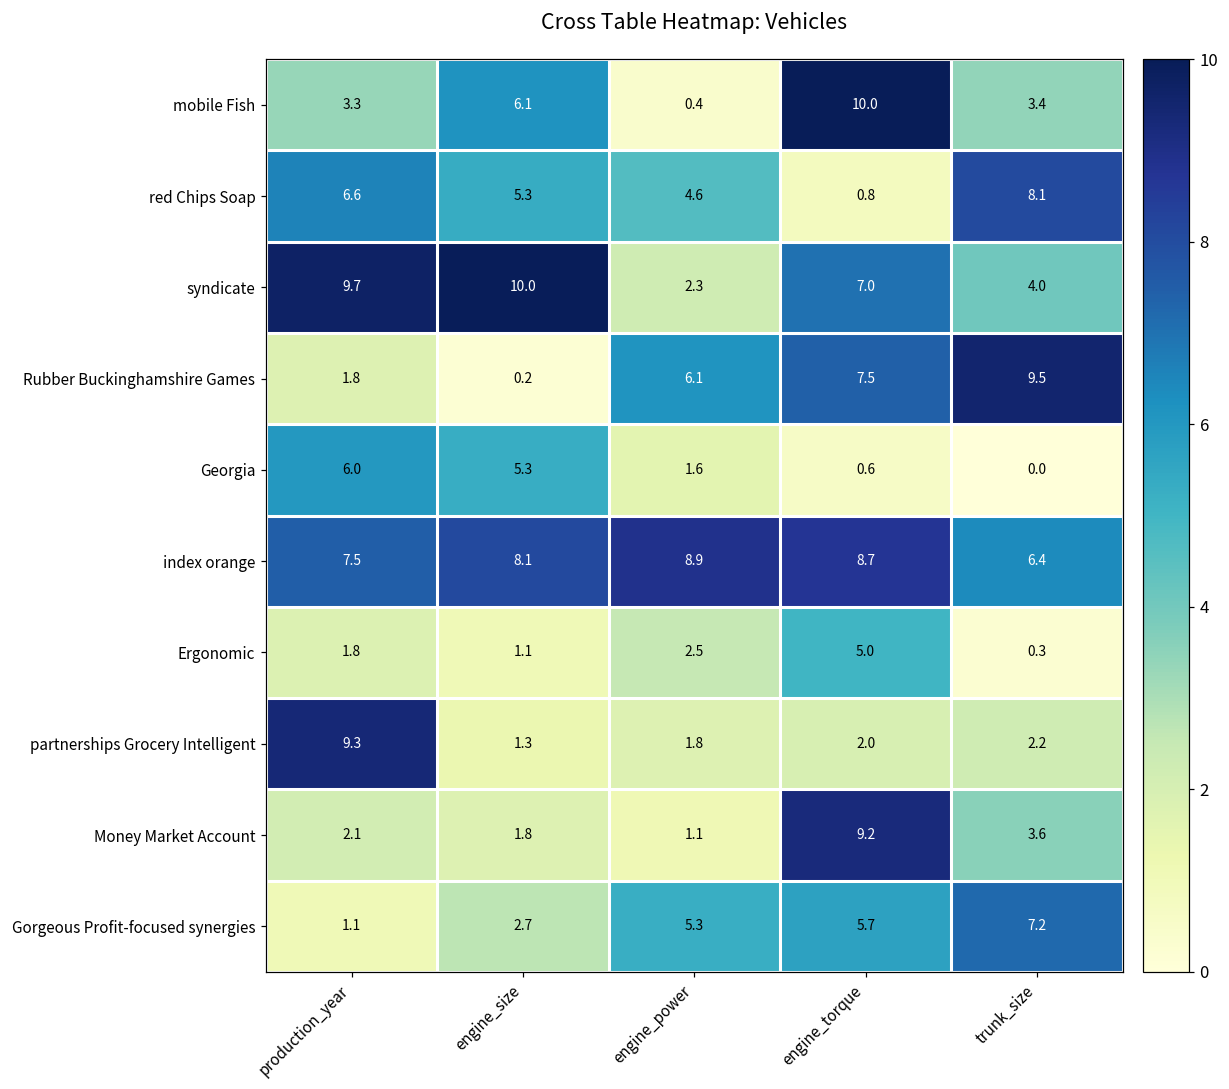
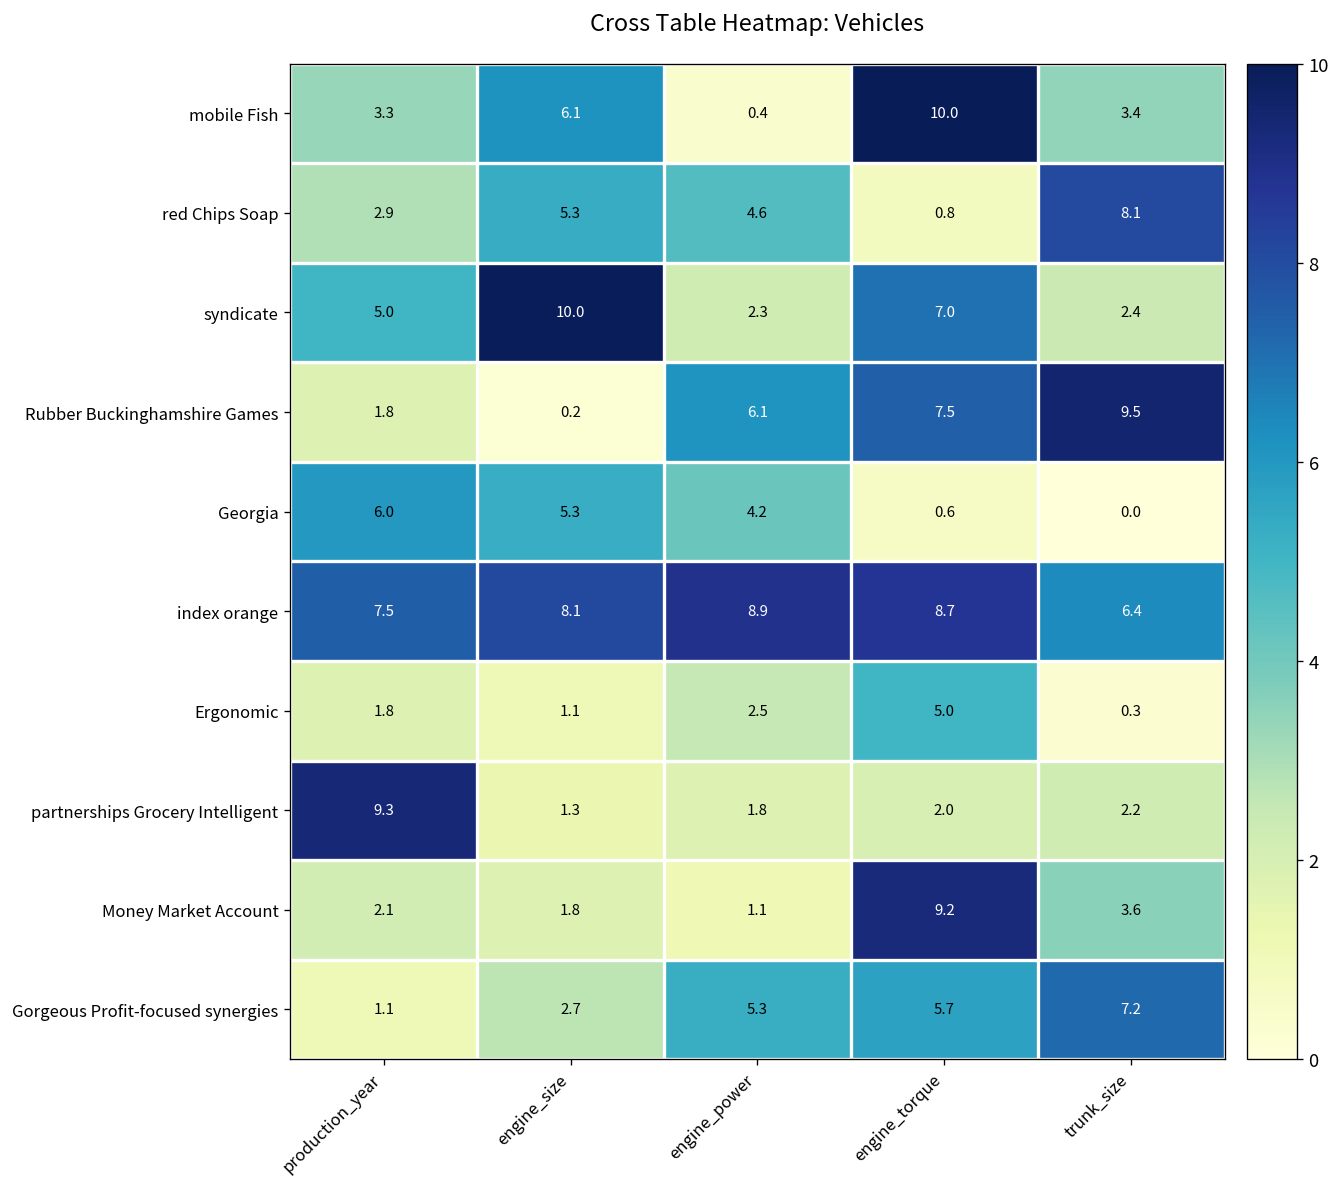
red Chips Soap, production_year: 6.6 -> 2.9
syndicate, production_year: 9.7 -> 5.0
syndicate, trunk_size: 4.0 -> 2.4
Georgia, engine_power: 1.6 -> 4.2
